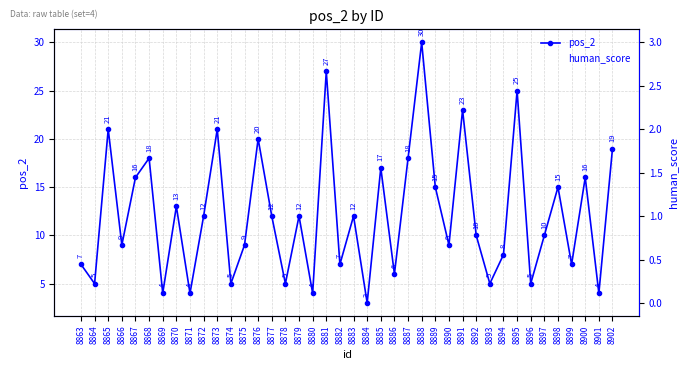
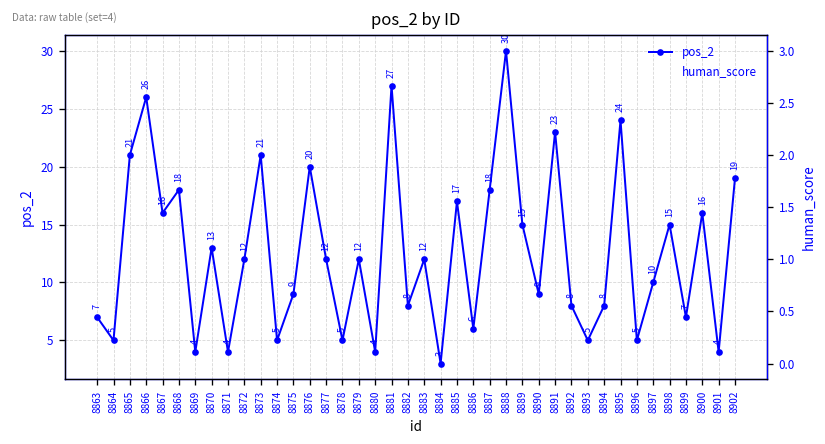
pos_2, 8866: 9 -> 26
pos_2, 8882: 7 -> 8
pos_2, 8892: 10 -> 8
pos_2, 8895: 25 -> 24
